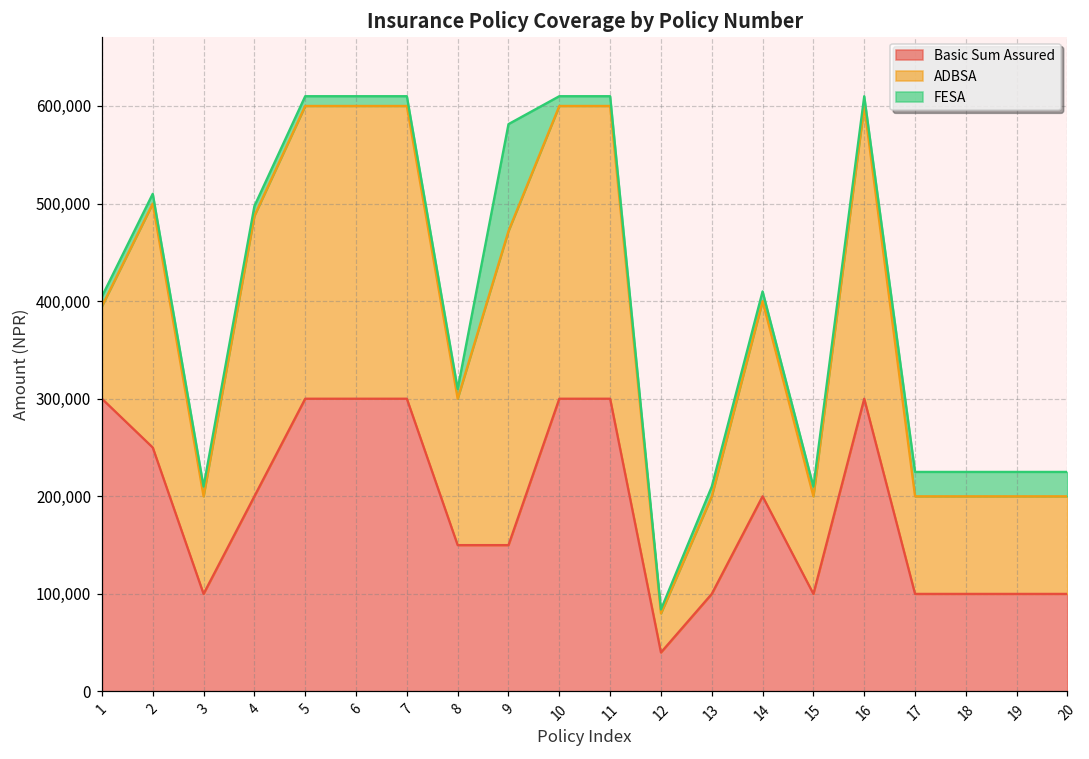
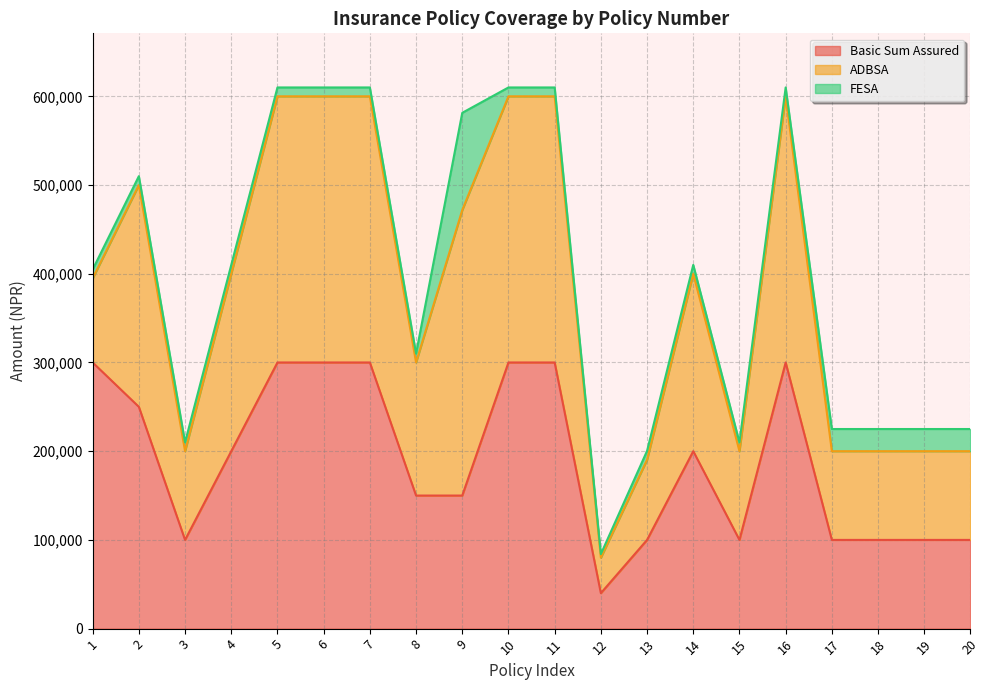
ADBSA, 4: 290,000 -> 200,000
ADBSA, 13: 100,000 -> 90,000
